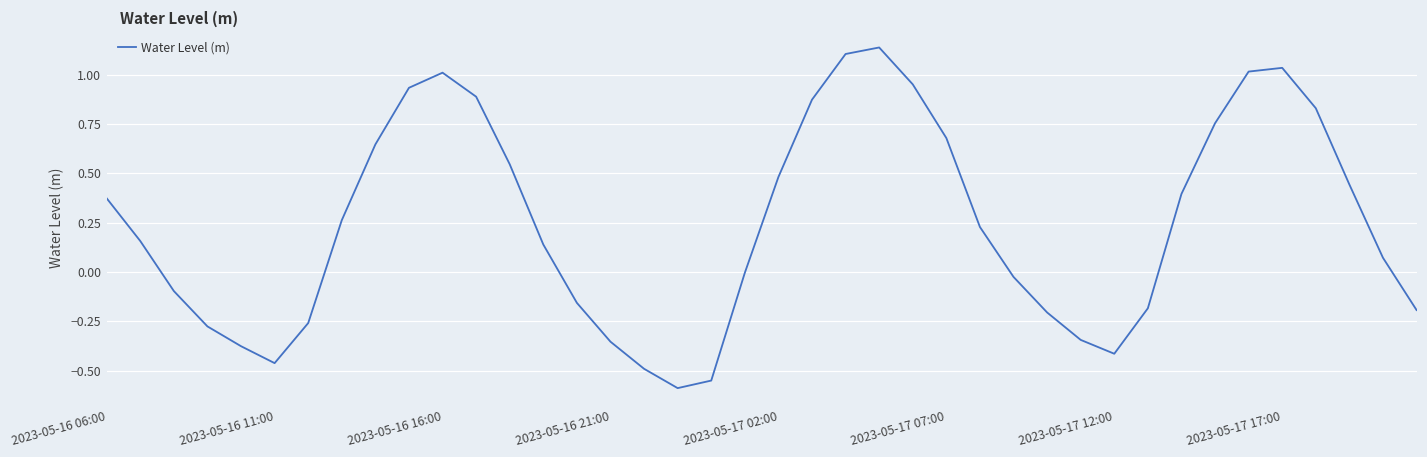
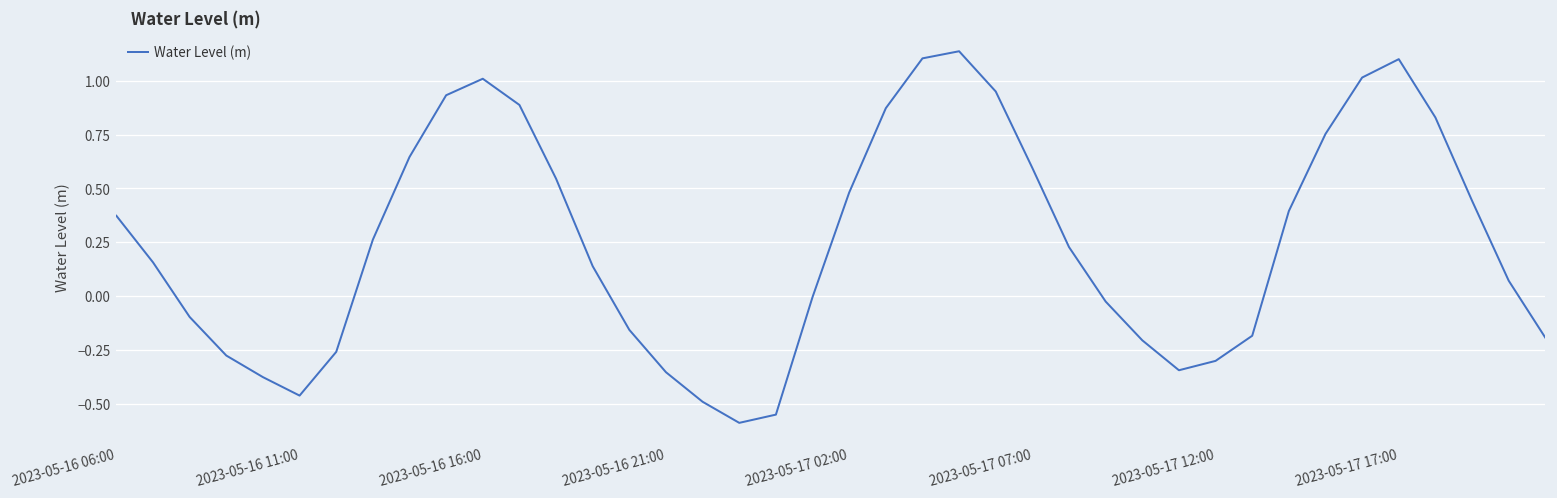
2023-05-17 07:00: 0.68 -> 0.59
2023-05-17 12:00: -0.42 -> -0.30
2023-05-17 17:00: 1.03 -> 1.10
